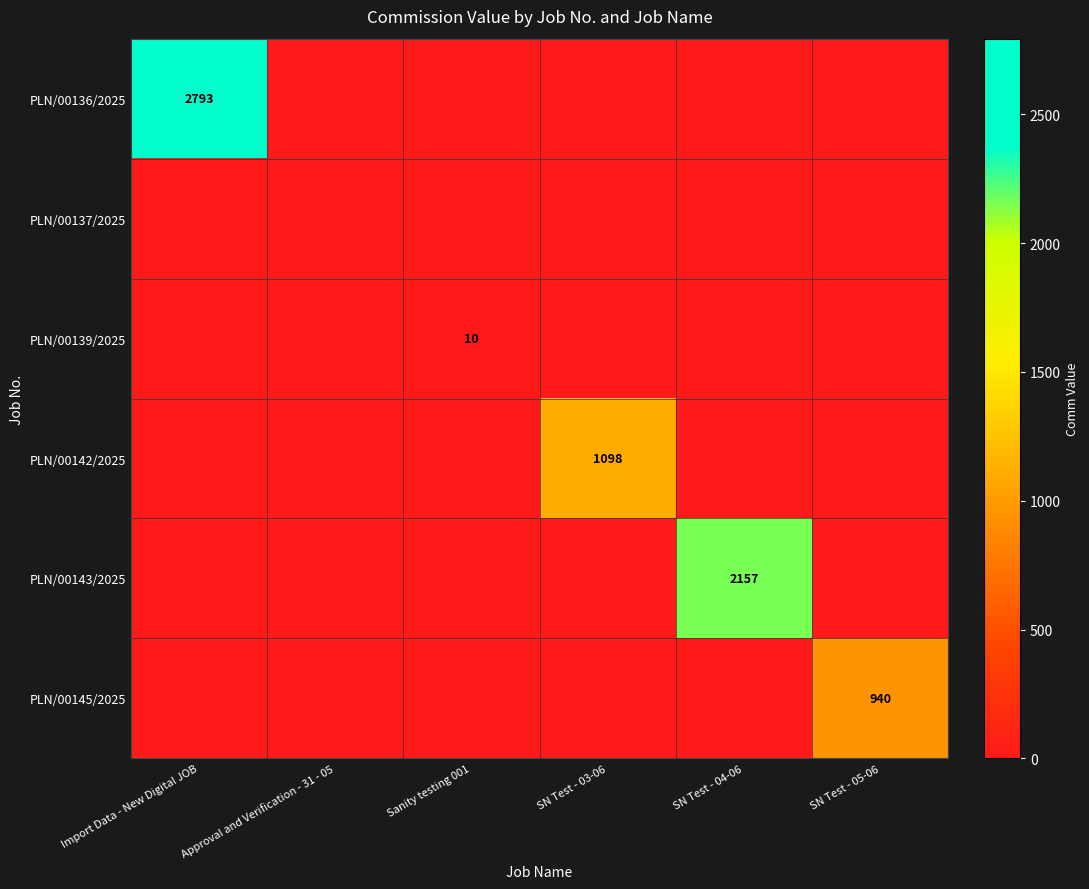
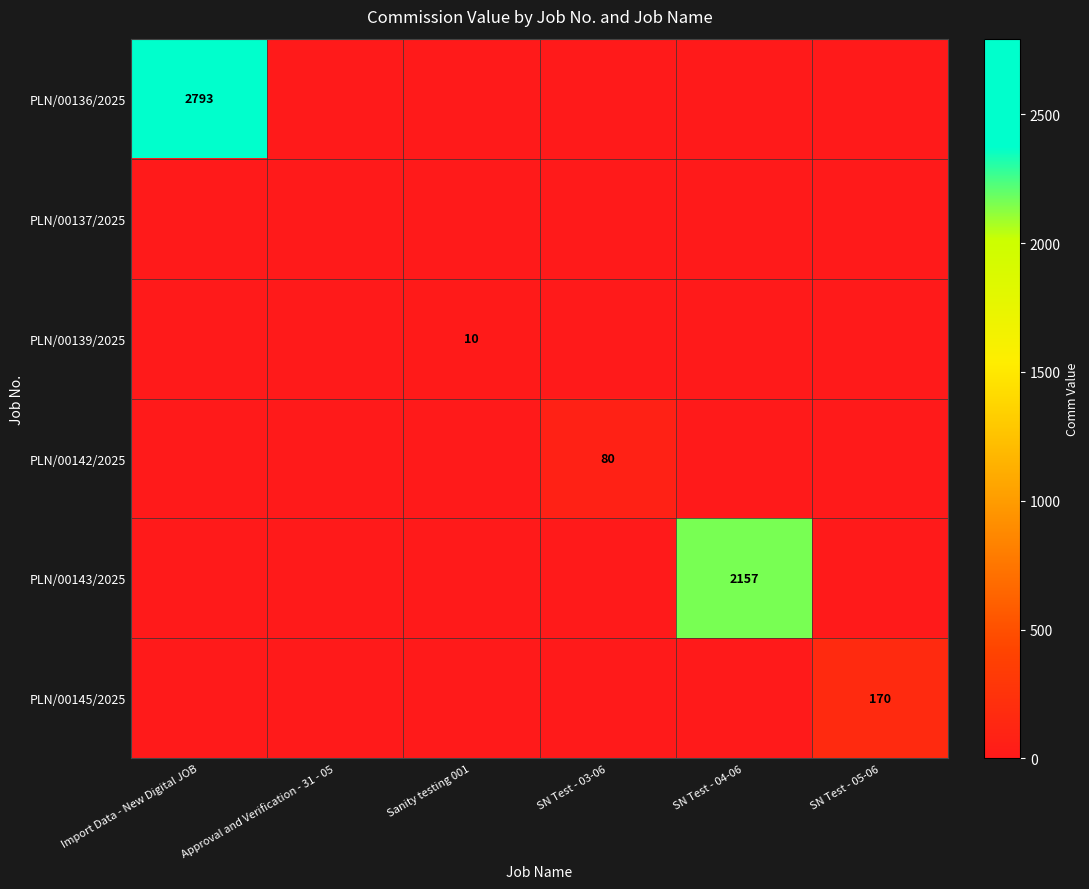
PLN/00142/2025, SN Test - 03-06: 1098 -> 80
PLN/00145/2025, SN Test - 05-06: 940 -> 170
